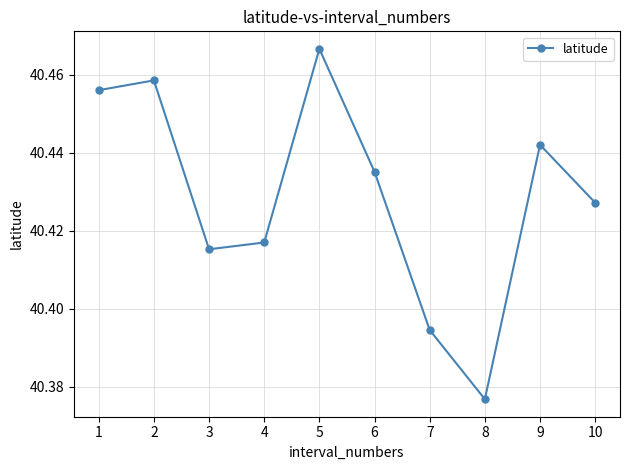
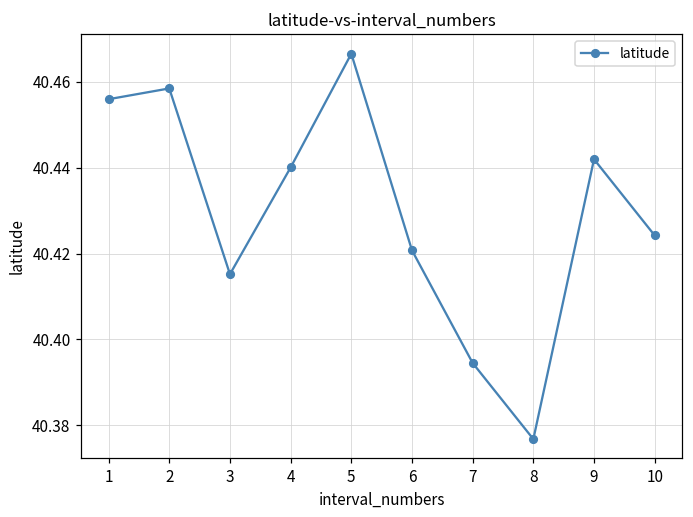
4: 40.417 -> 40.440
6: 40.435 -> 40.421
10: 40.427 -> 40.424
